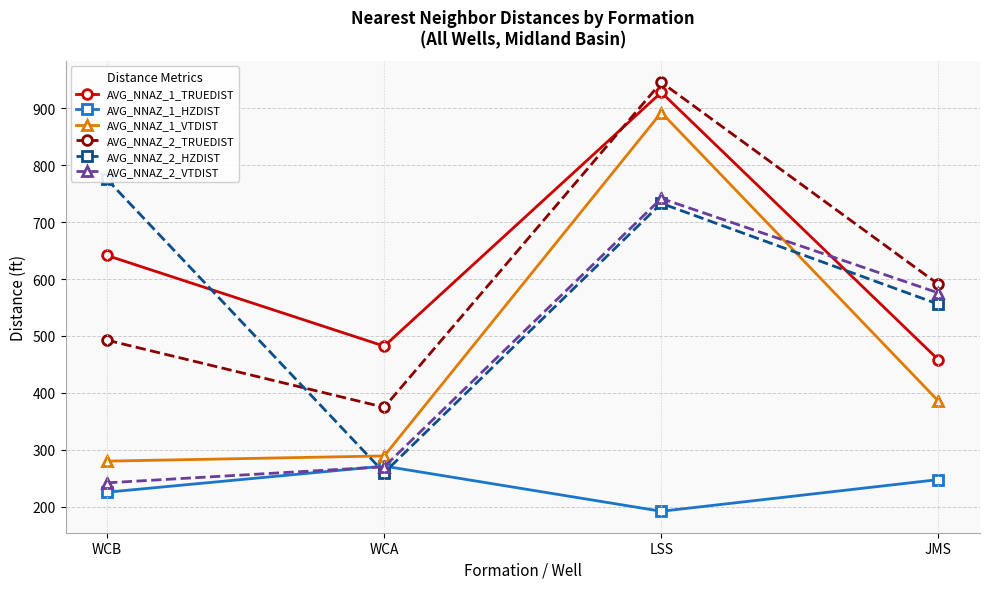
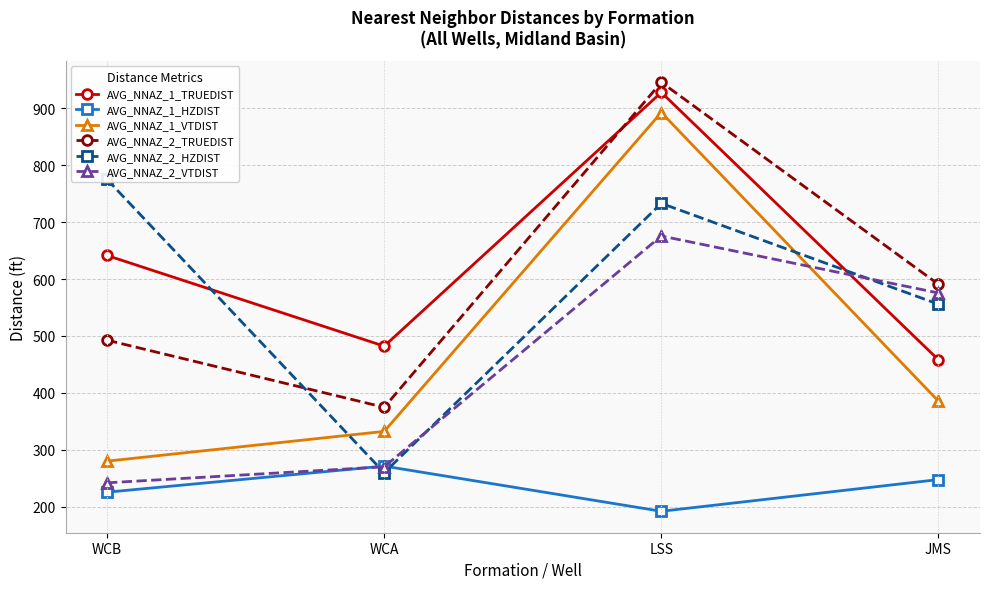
AVG_NNAZ_1_VTDIST, WCA: 290 -> 330
AVG_NNAZ_2_VTDIST, LSS: 740 -> 680
